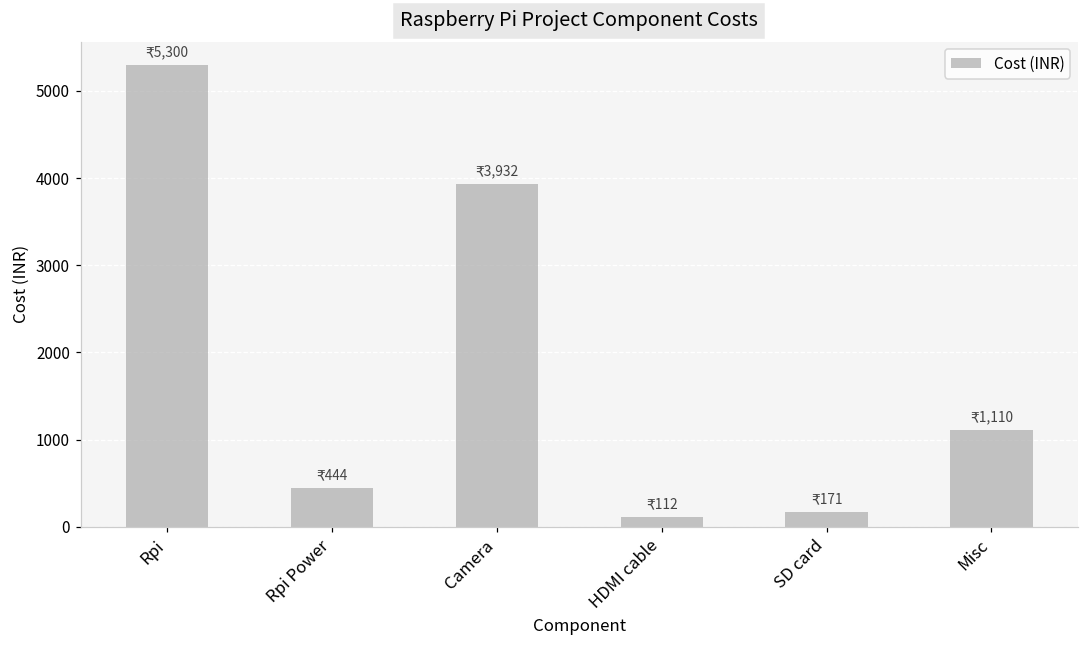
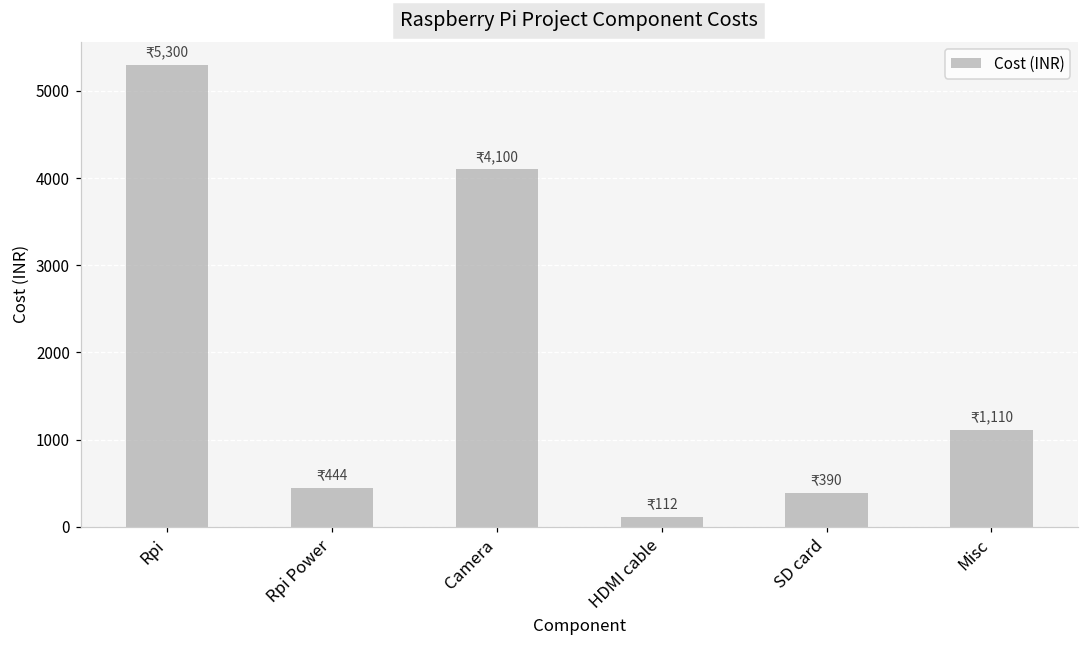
Camera: 3,932 -> 4,100
SD card: 171 -> 390
